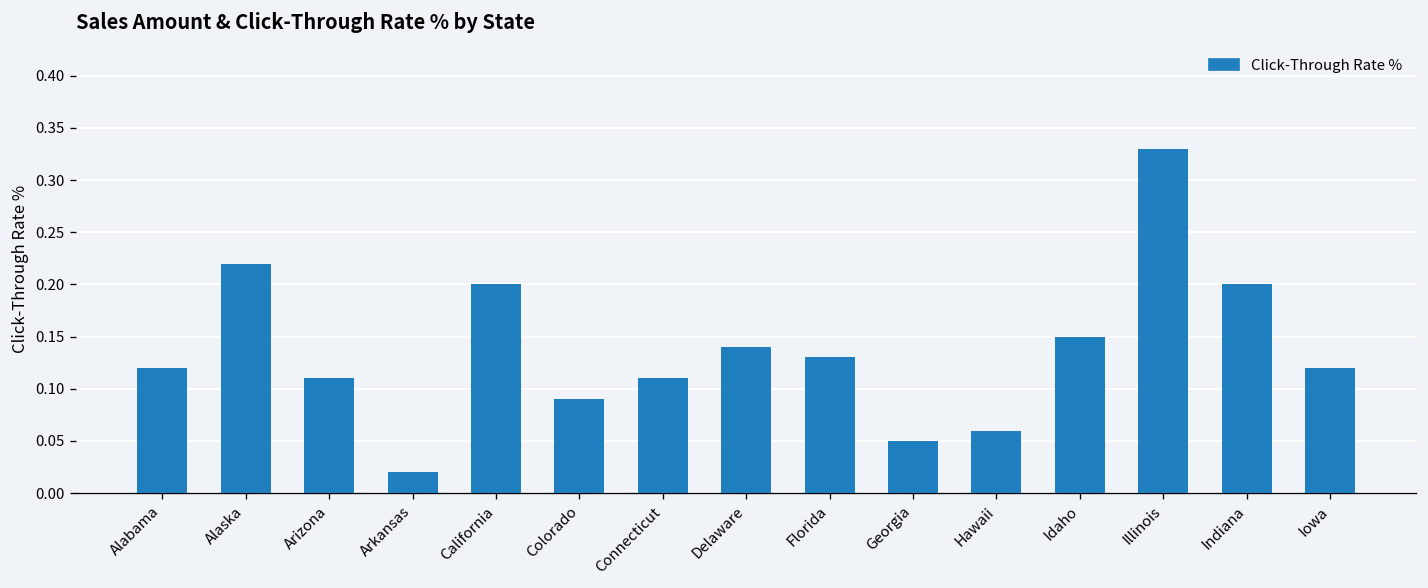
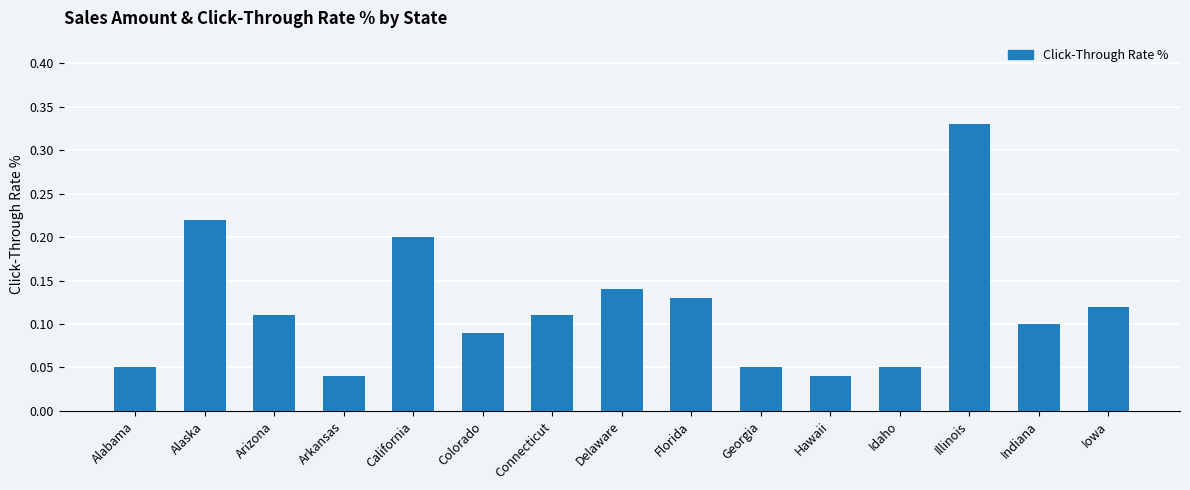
Alabama: 0.12 -> 0.05
Arkansas: 0.02 -> 0.04
Hawaii: 0.06 -> 0.04
Idaho: 0.15 -> 0.05
Indiana: 0.2 -> 0.1
